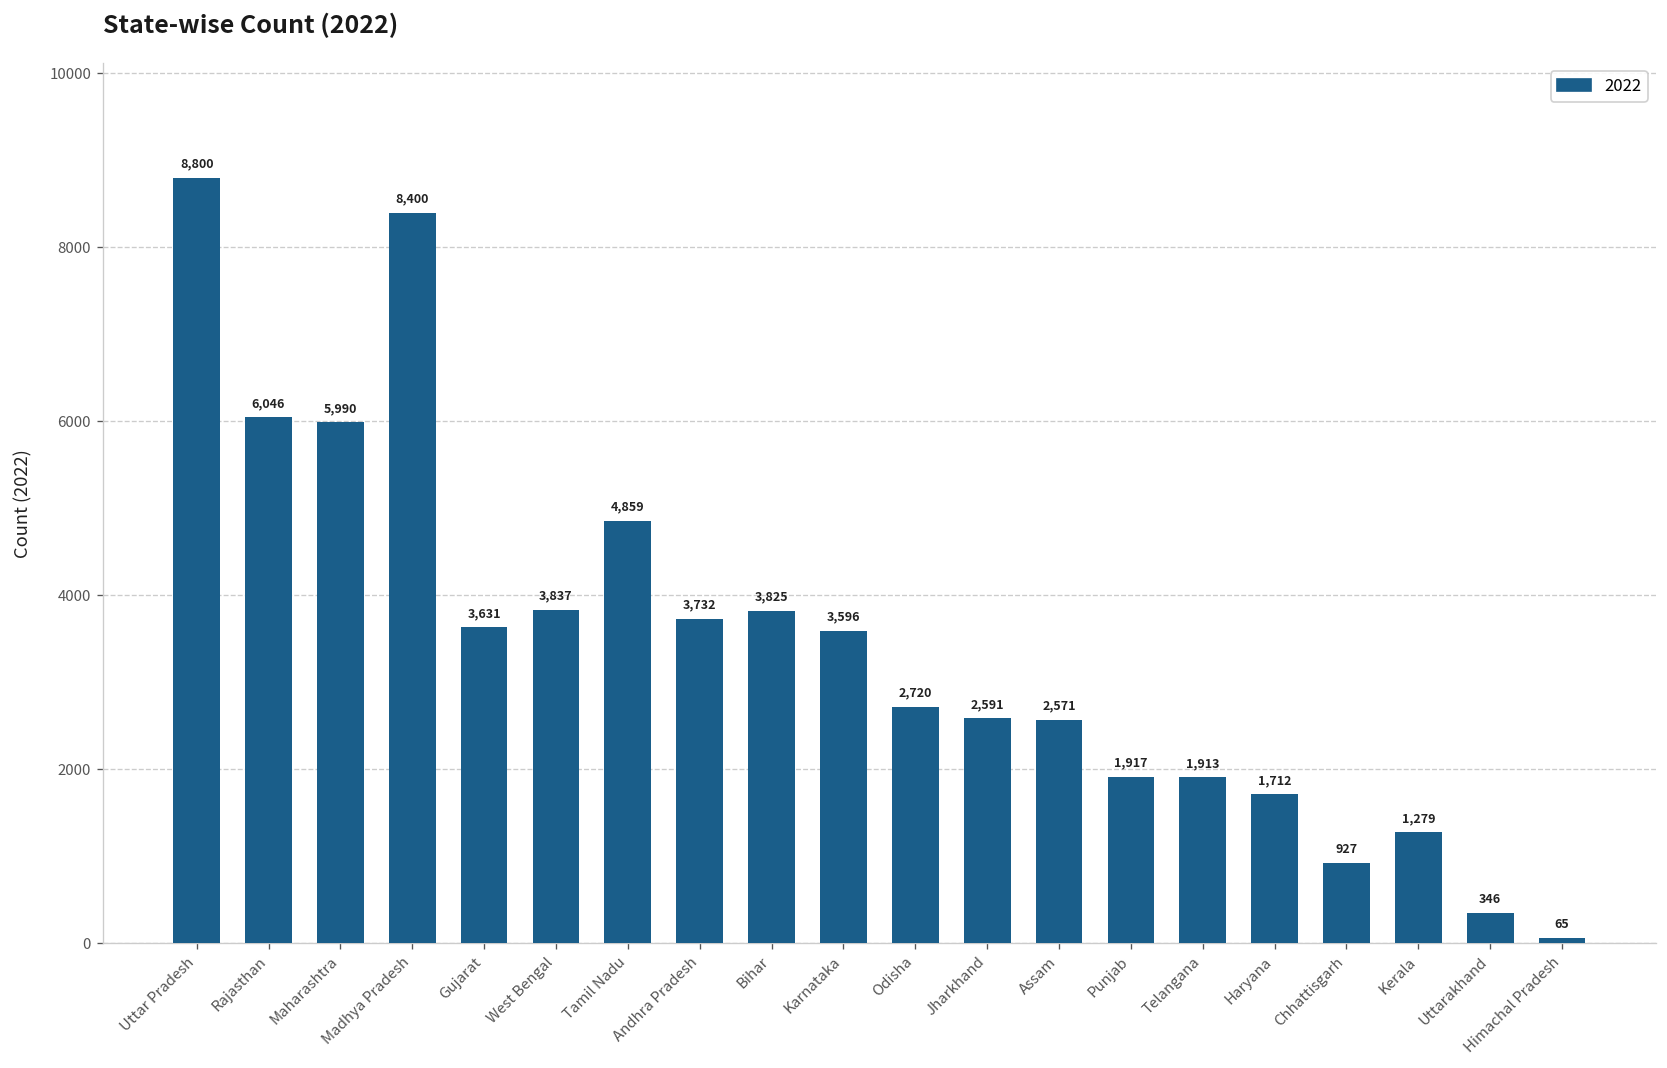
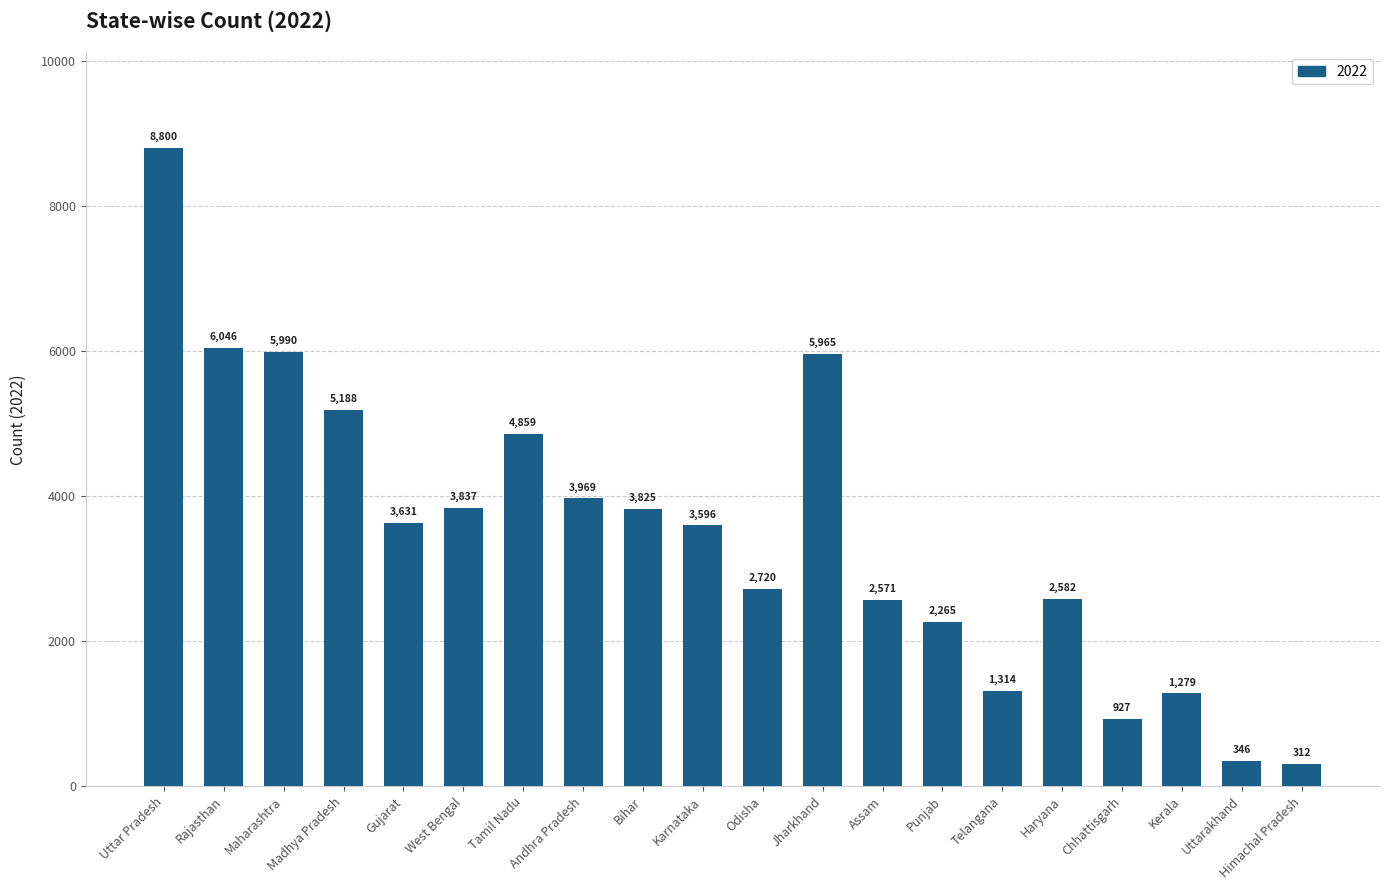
Madhya Pradesh: 8,400 -> 5,188
Andhra Pradesh: 3,732 -> 3,969
Jharkhand: 2,591 -> 5,965
Punjab: 1,917 -> 2,265
Telangana: 1,913 -> 1,314
Haryana: 1,712 -> 2,582
Himachal Pradesh: 65 -> 312
